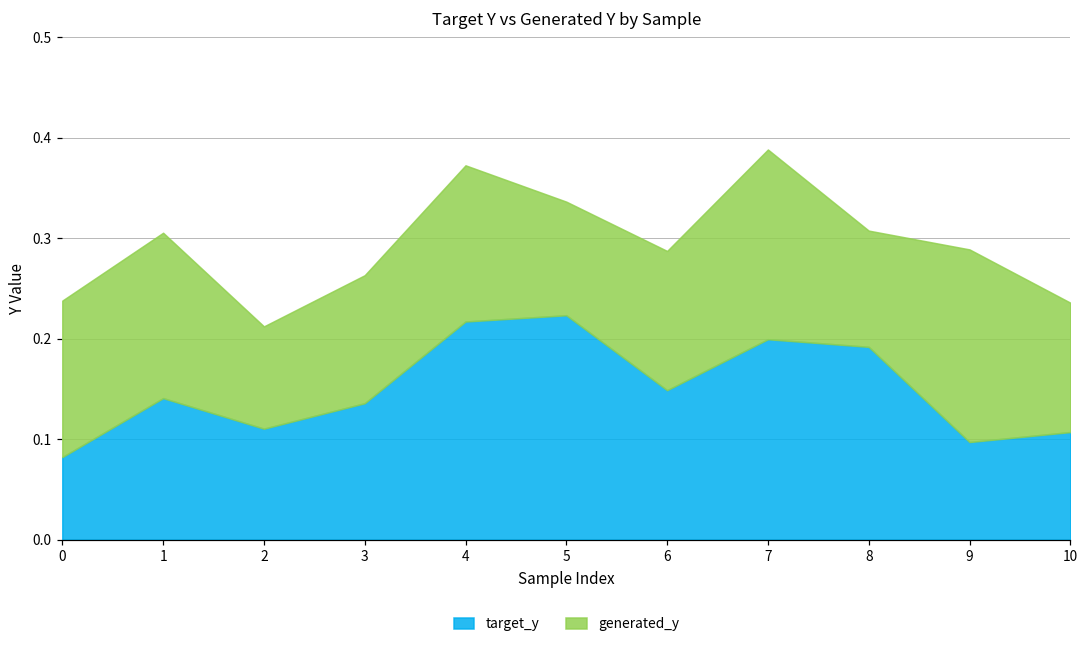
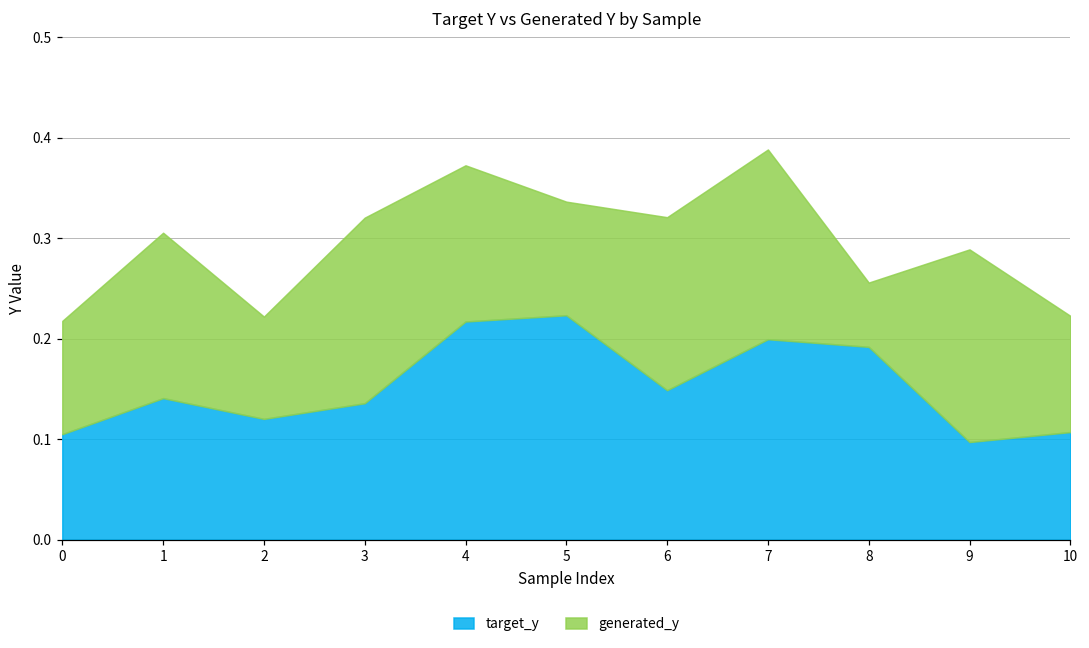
target_y, 0: 0.08 -> 0.10
generated_y, 0: 0.16 -> 0.11
target_y, 2: 0.11 -> 0.12
generated_y, 3: 0.13 -> 0.18
generated_y, 6: 0.14 -> 0.17
generated_y, 8: 0.12 -> 0.06
generated_y, 10: 0.13 -> 0.12
